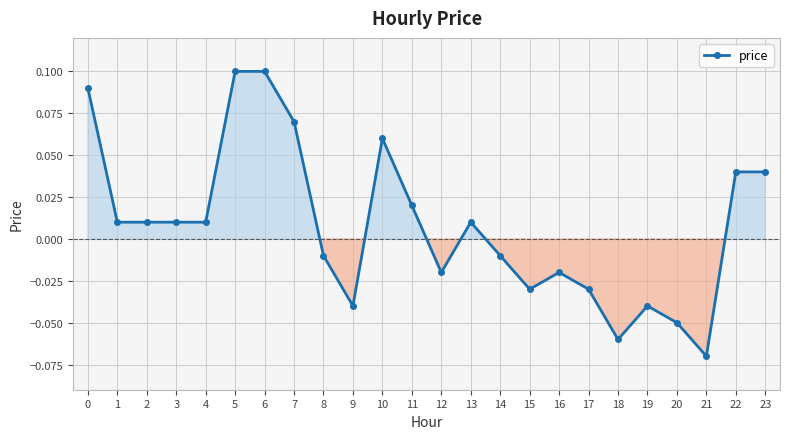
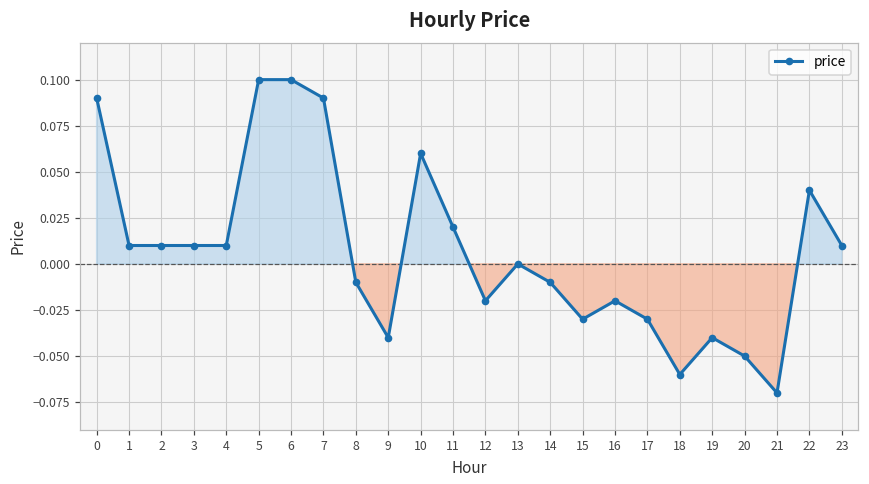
7: 0.07 -> 0.09
13: 0.01 -> 0.00
23: 0.04 -> 0.01
